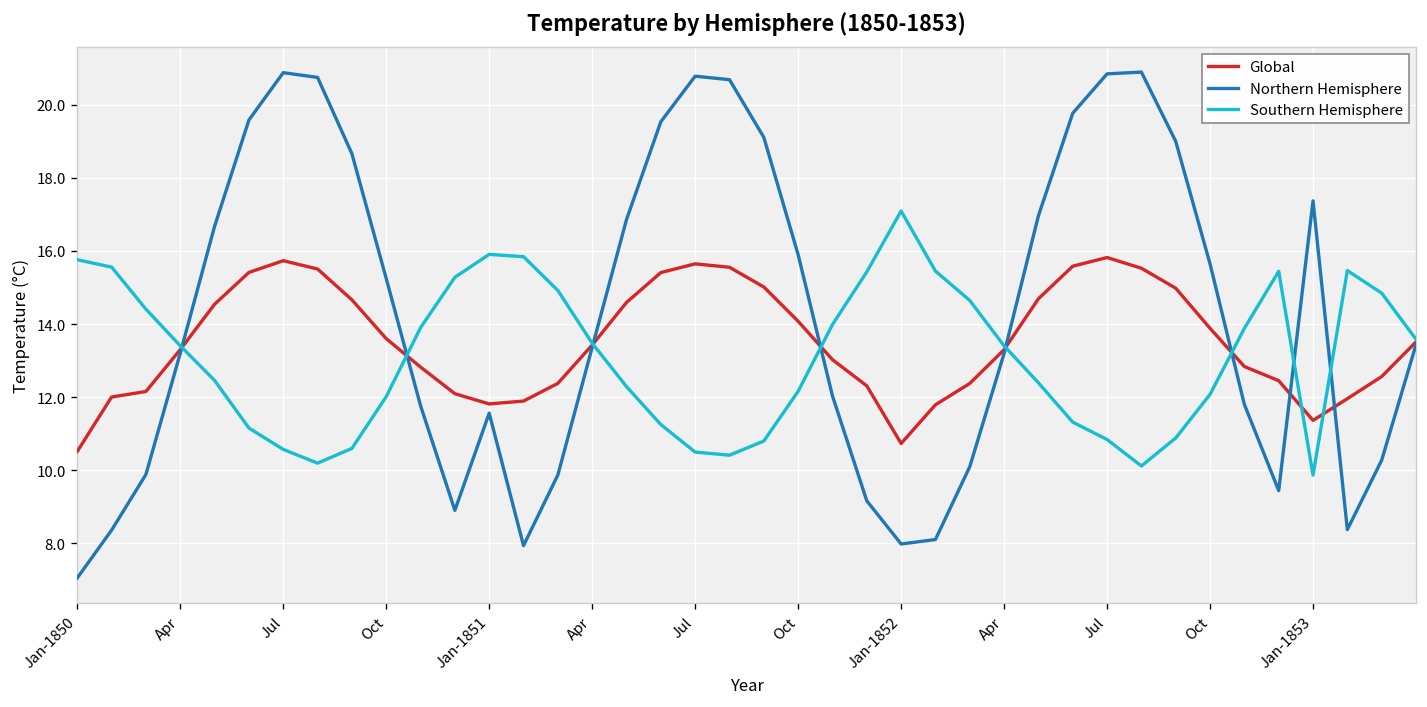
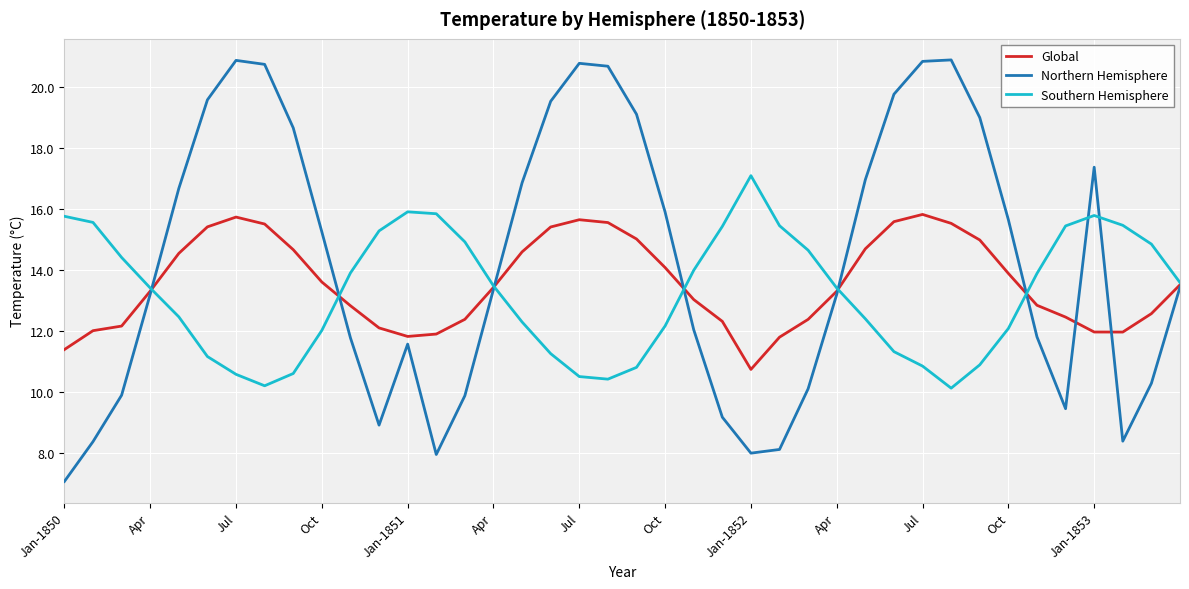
Global, Jan-1850: 10.5 -> 11.4
Global, Jan-1853: 11.4 -> 12.0
Southern Hemisphere, Jan-1853: 9.9 -> 15.8
